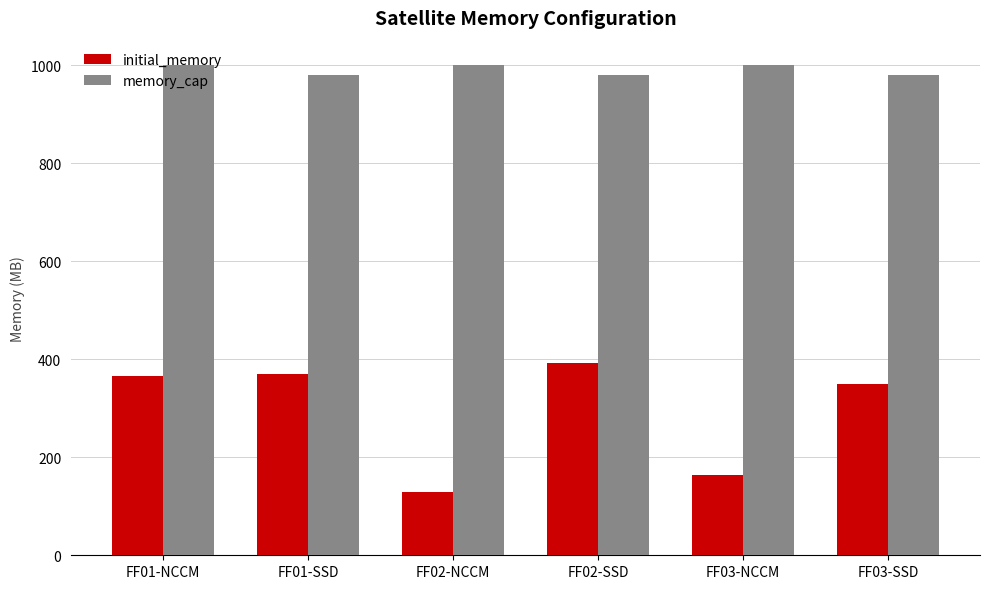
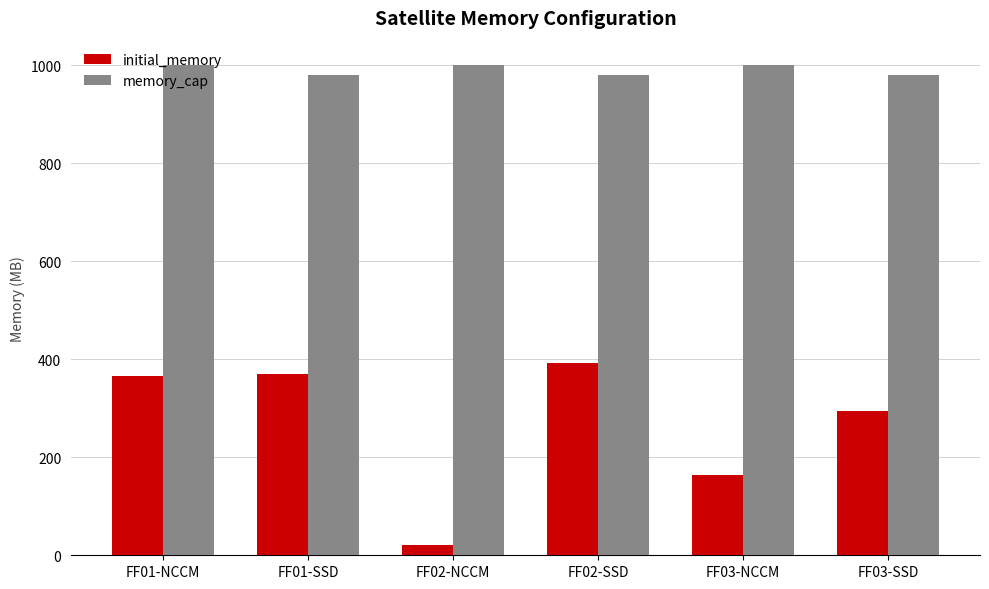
initial_memory, FF02-NCCM: 130 -> 20
initial_memory, FF03-SSD: 350 -> 290
